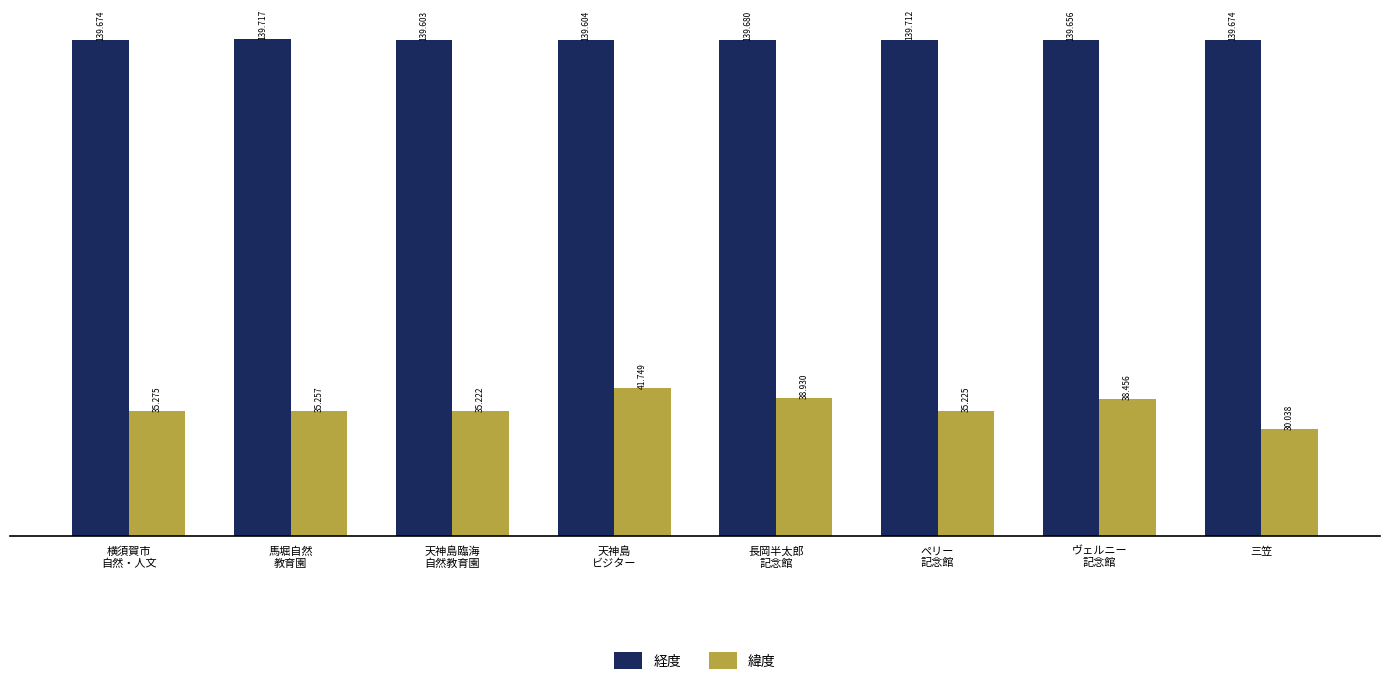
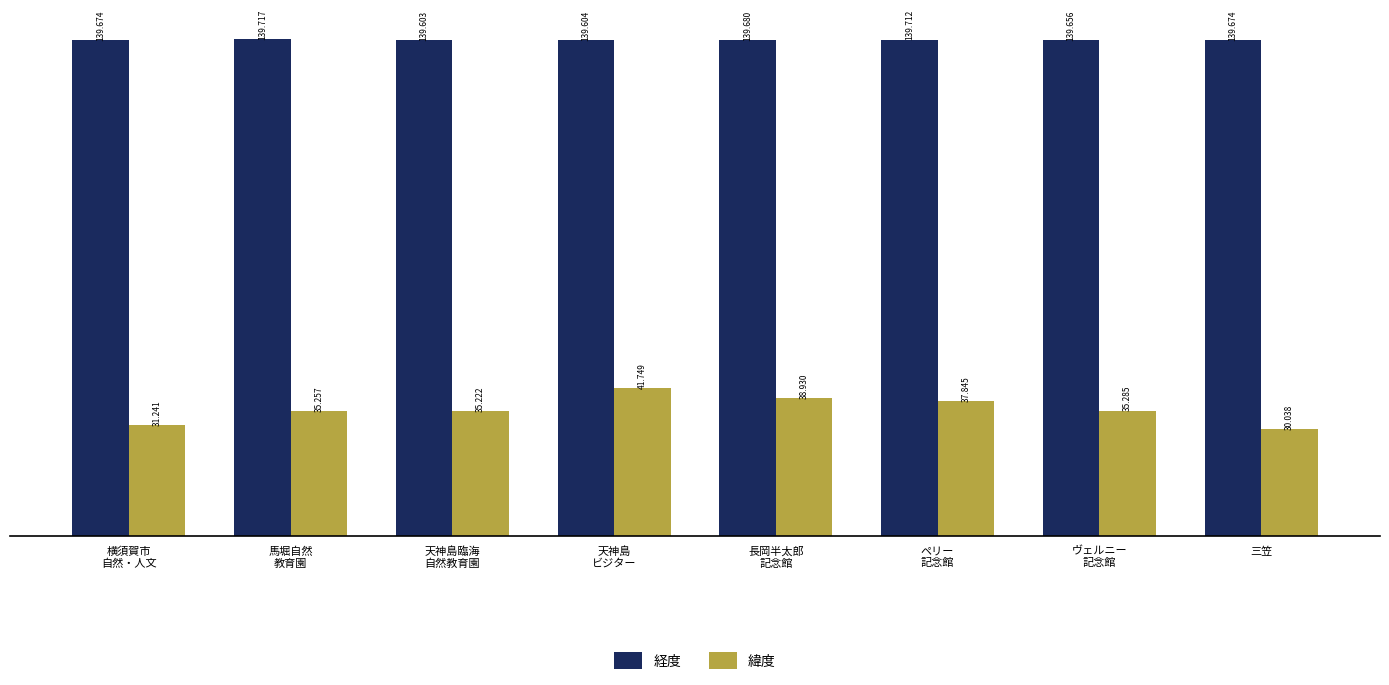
緯度, 横須賀市 自然・人文: 35.275 -> 31.241
緯度, ペリー 記念館: 35.225 -> 37.845
緯度, ヴェルニー 記念館: 38.456 -> 35.285
